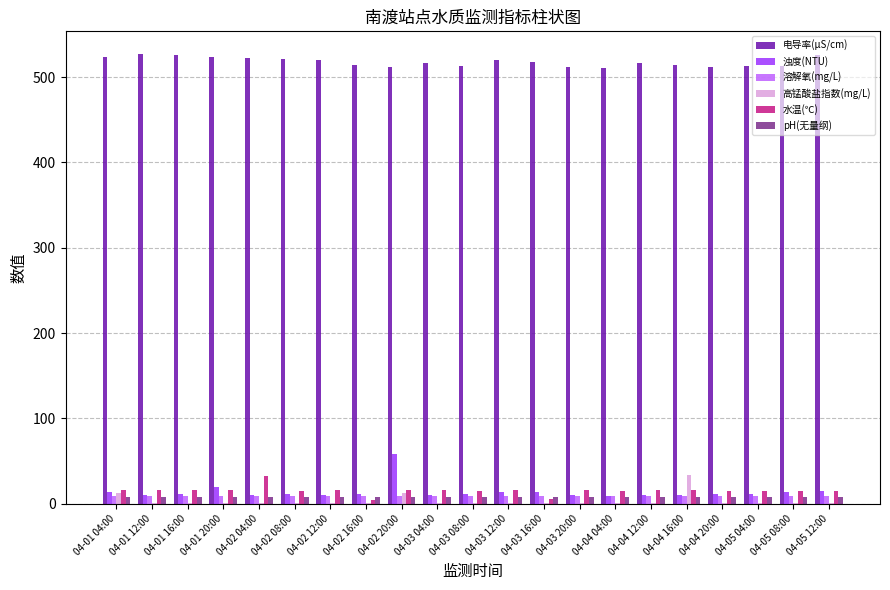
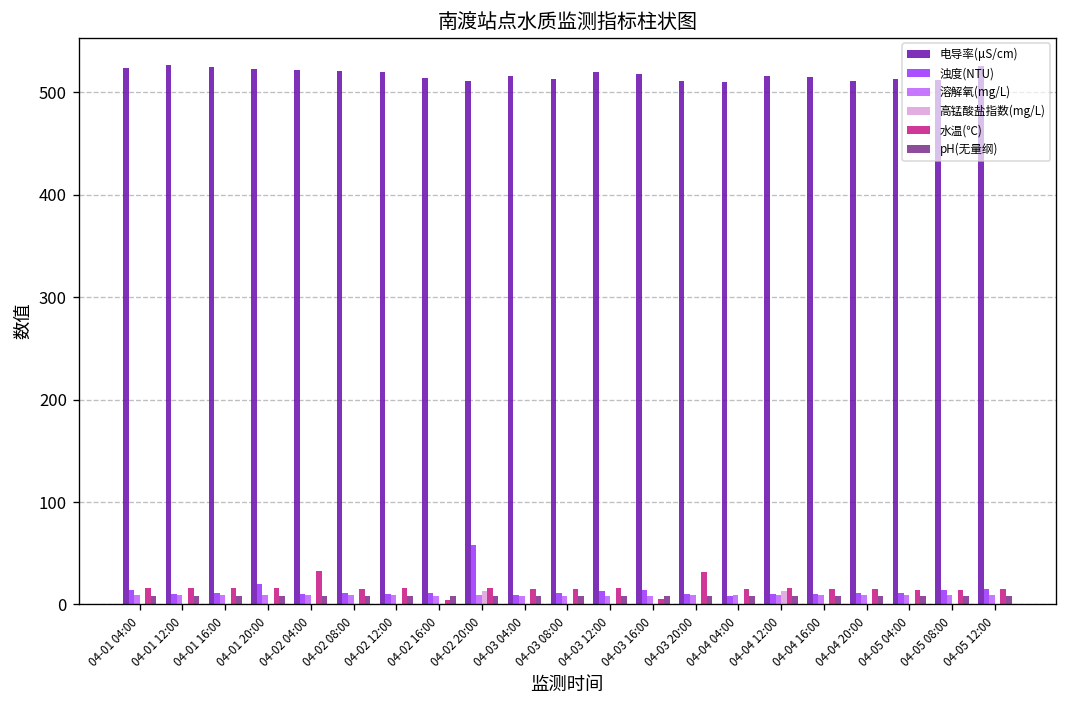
高锰酸盐指数(mg/L), 04-01 04:00: 10 -> 0
水温(℃), 04-03 20:00: 20 -> 30
高锰酸盐指数(mg/L), 04-04 12:00: 0 -> 10
高锰酸盐指数(mg/L), 04-04 16:00: 30 -> 0
